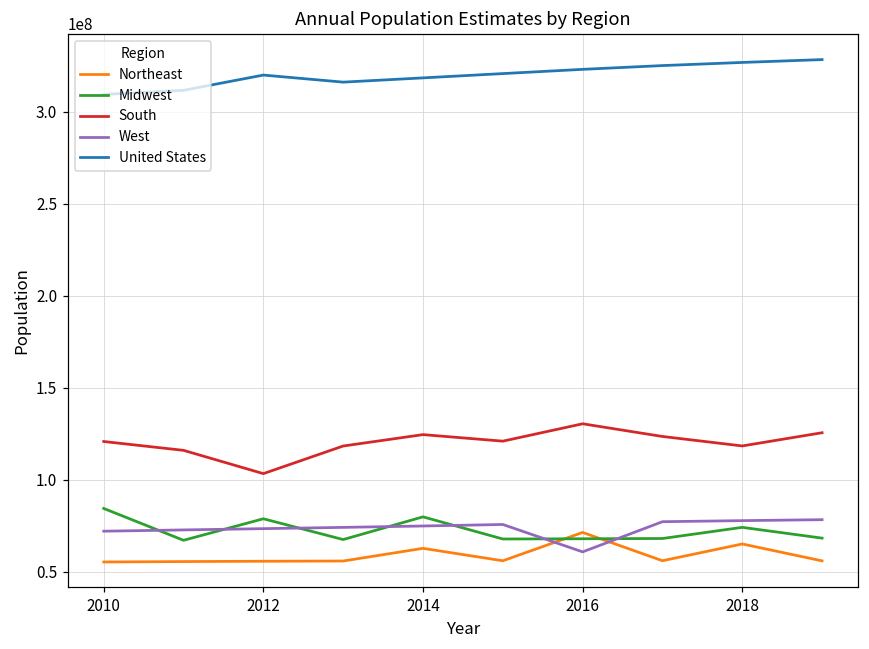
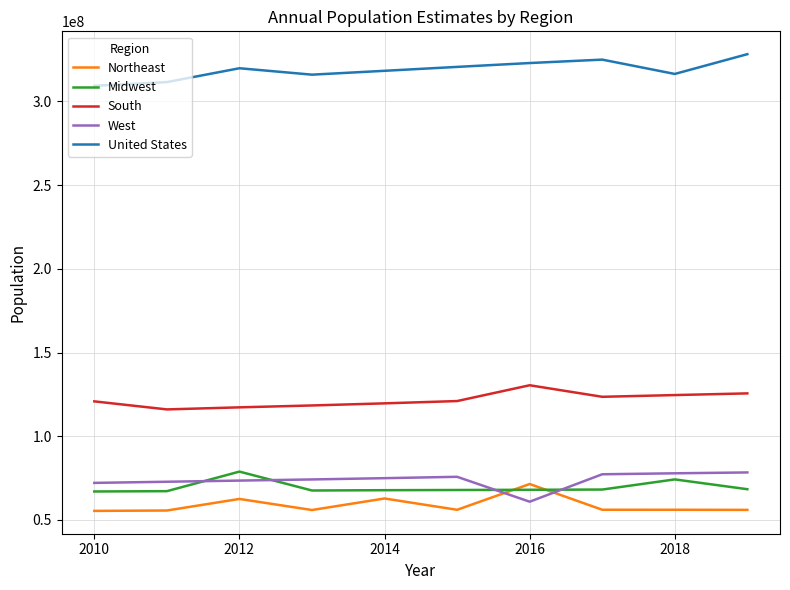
Midwest, 2010: 84000000 -> 67000000
Northeast, 2012: 56000000 -> 63000000
South, 2012: 103000000 -> 117000000
Midwest, 2014: 80000000 -> 68000000
South, 2014: 125000000 -> 120000000
Northeast, 2018: 65000000 -> 56000000
South, 2018: 118000000 -> 125000000
United States, 2018: 327000000 -> 316000000
